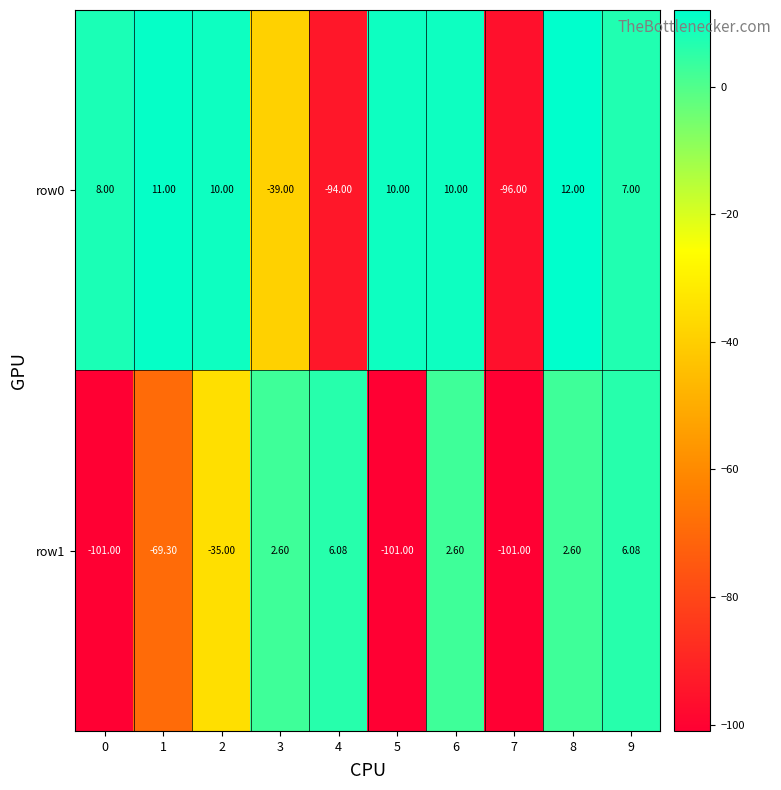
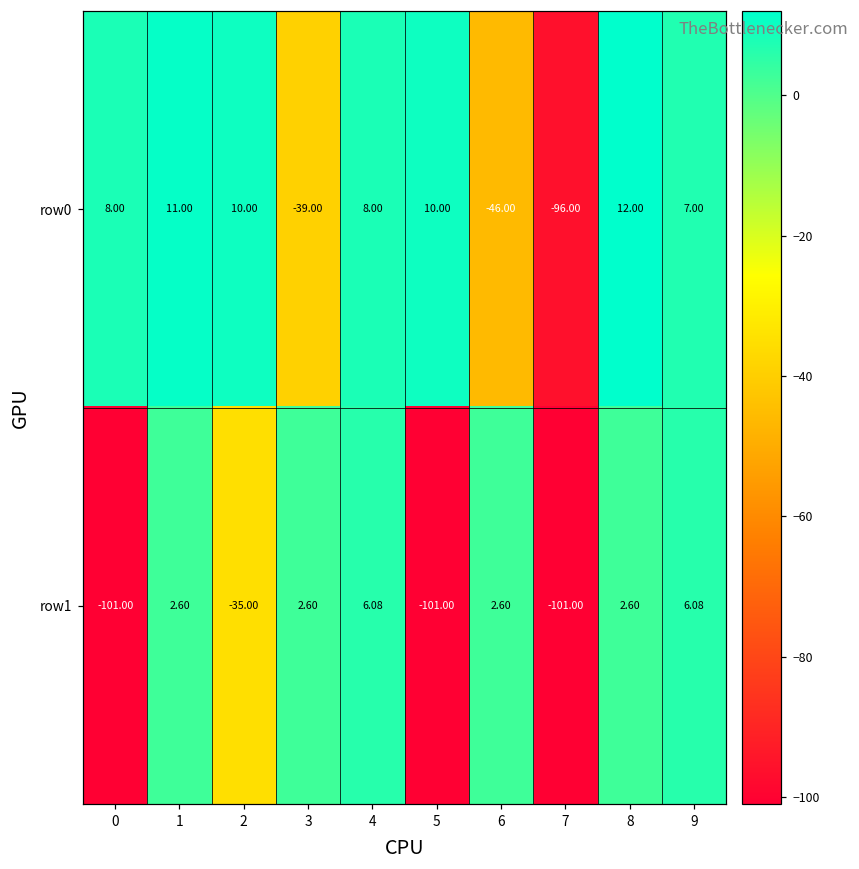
row0, 4: -94.00 -> 8.00
row0, 6: 10.00 -> -46.00
row1, 1: -69.30 -> 2.60
